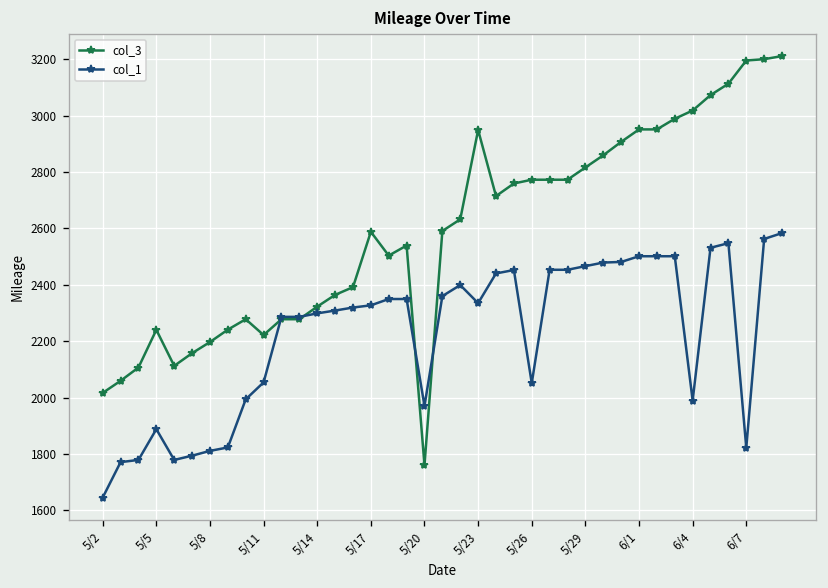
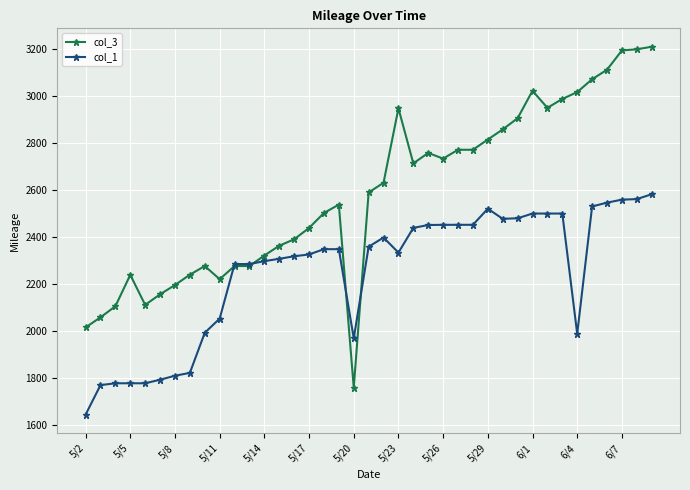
col_1, 5/5: 1890 -> 1780
col_3, 5/17: 2590 -> 2440
col_3, 5/26: 2770 -> 2740
col_1, 5/26: 2050 -> 2450
col_1, 5/29: 2470 -> 2520
col_3, 6/1: 2950 -> 3020
col_1, 6/7: 1820 -> 2560
